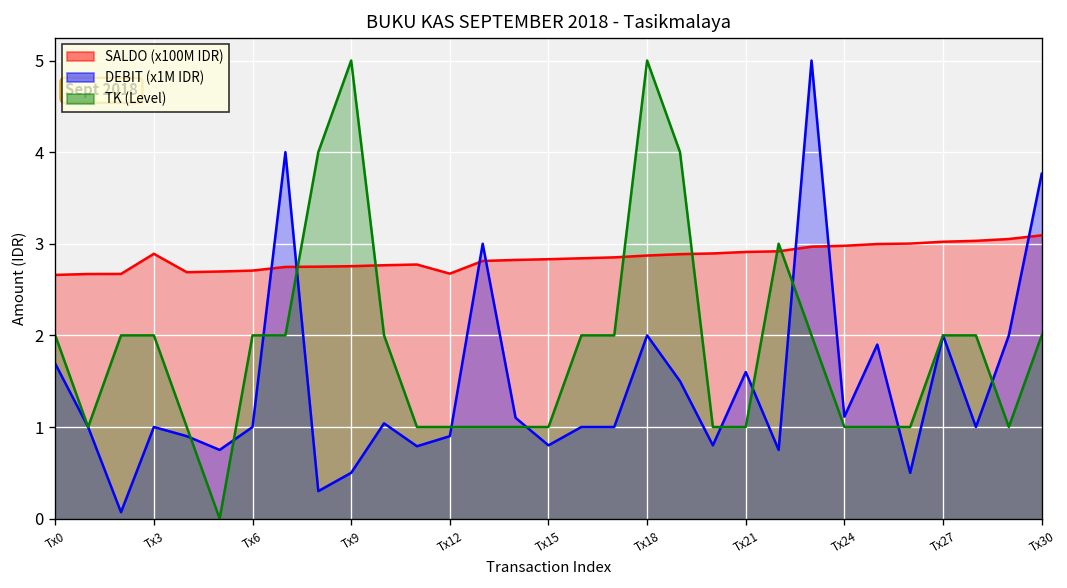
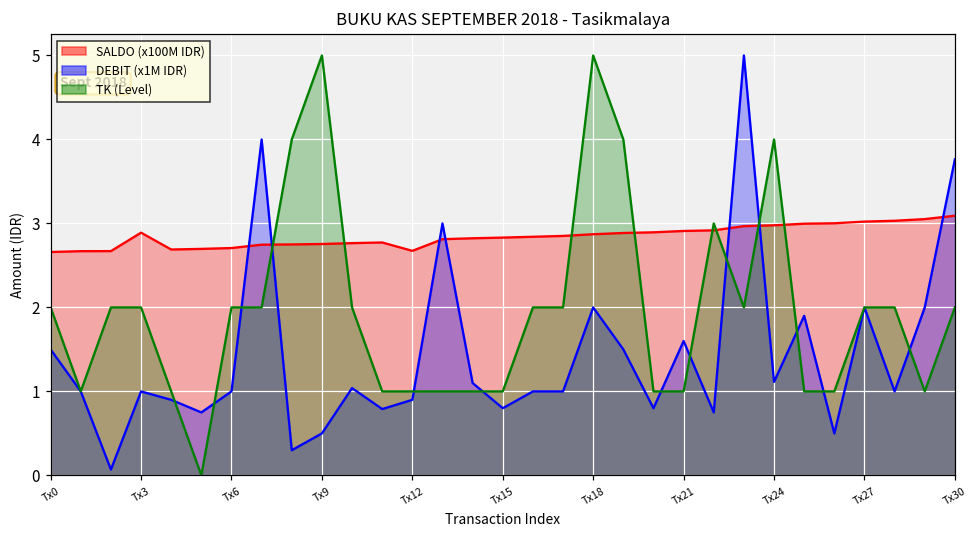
DEBIT (x1M IDR), Tx0: 1.7 -> 1.5
TK (Level), Tx24: 1 -> 4
